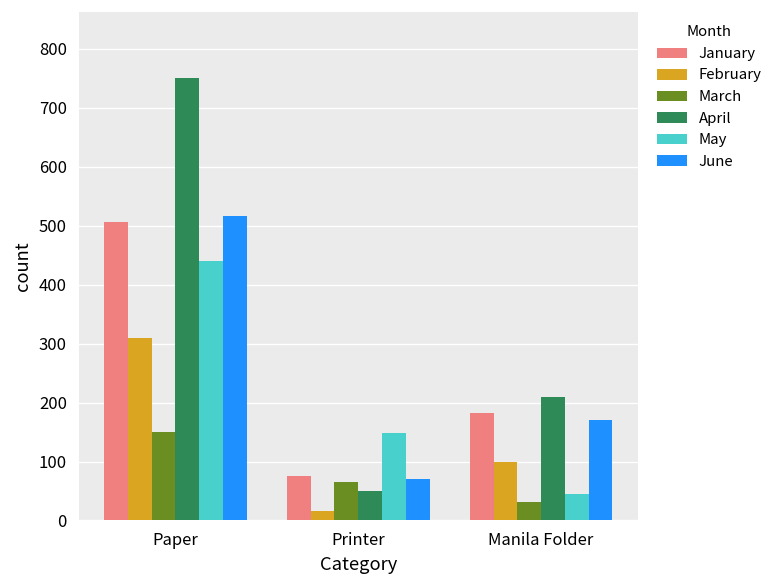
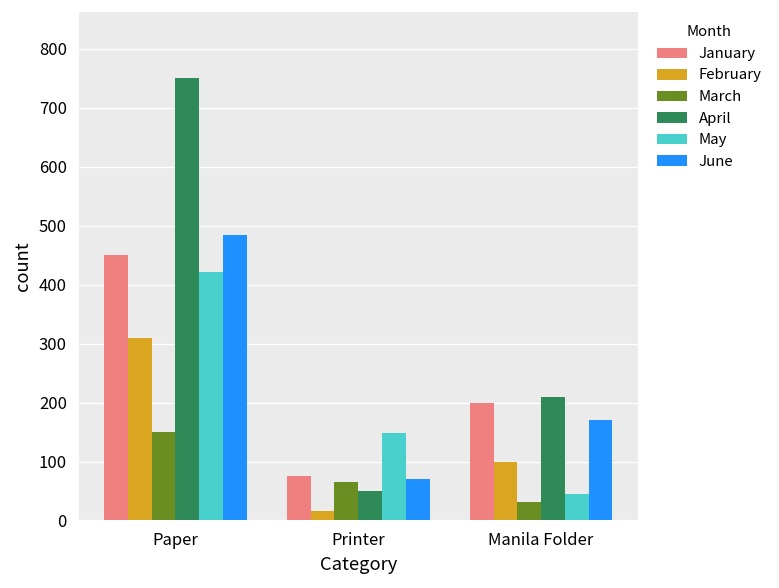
January, Paper: 510 -> 450
May, Paper: 440 -> 420
June, Paper: 520 -> 490
January, Manila Folder: 180 -> 200
